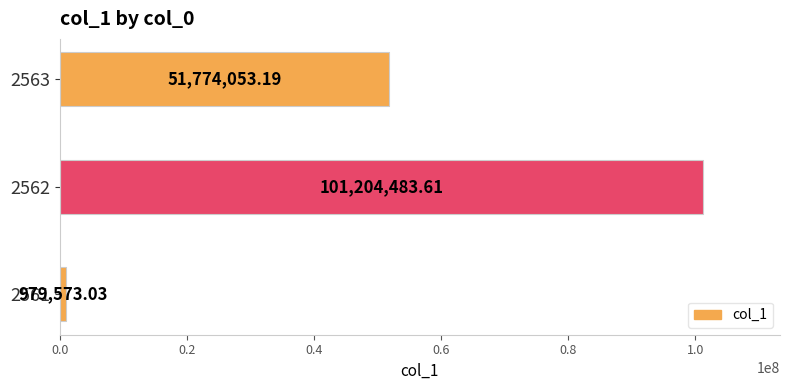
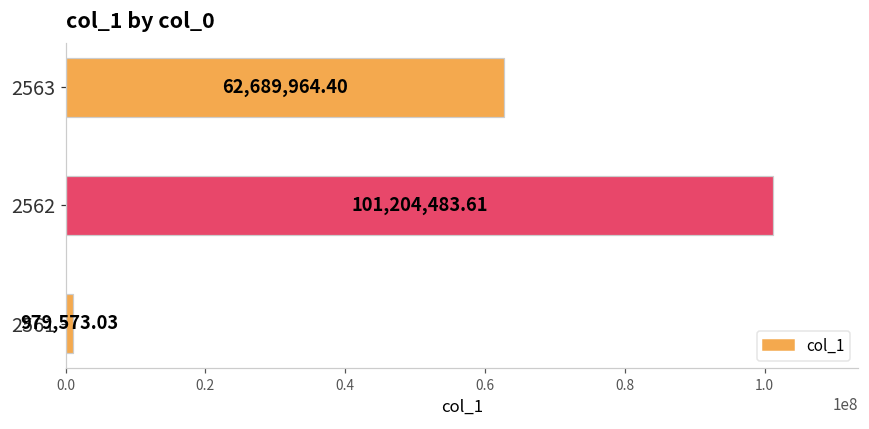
2563: 51,774,053.19 -> 62,689,964.40
